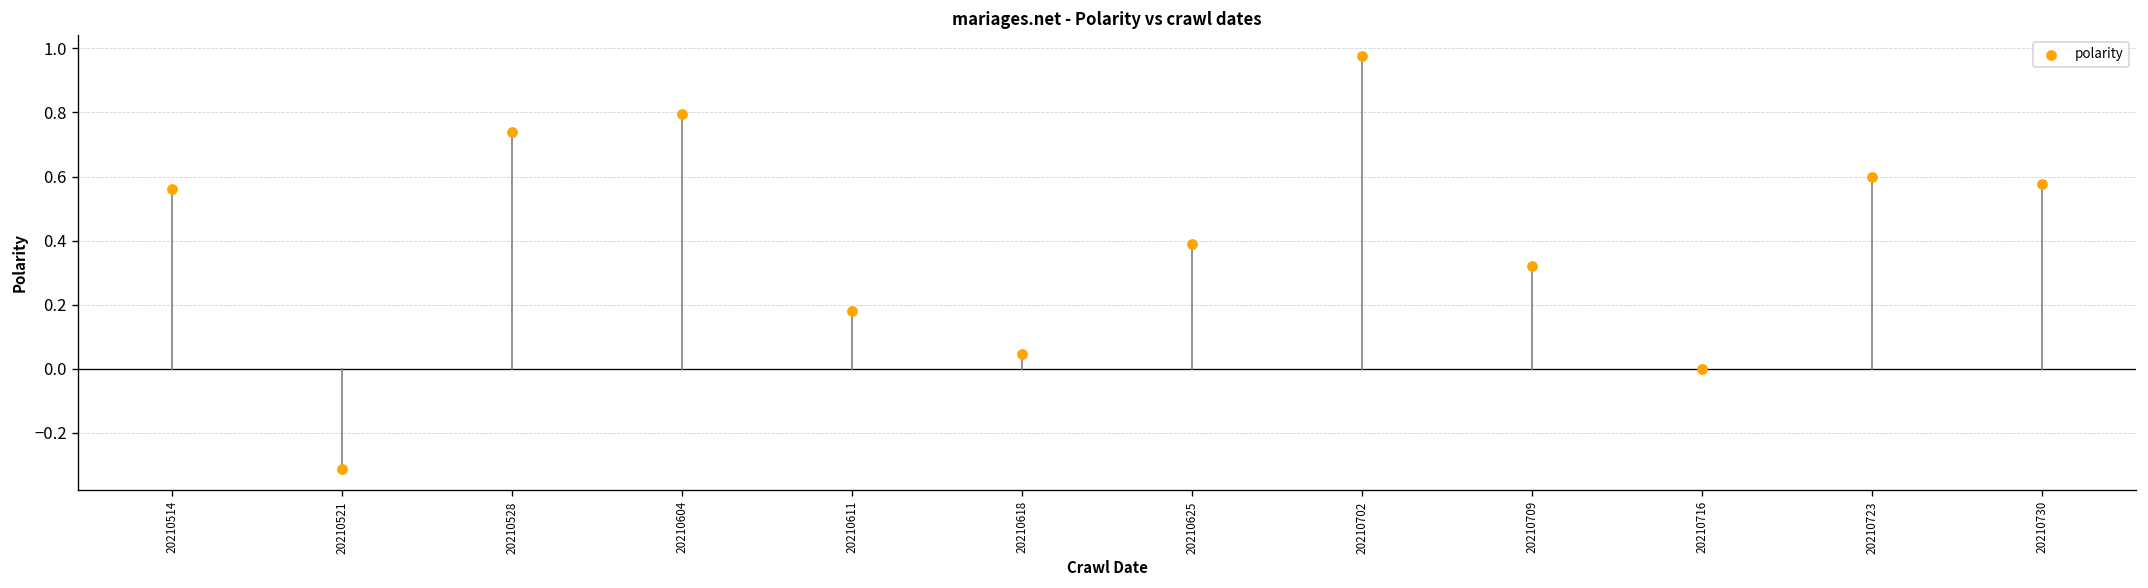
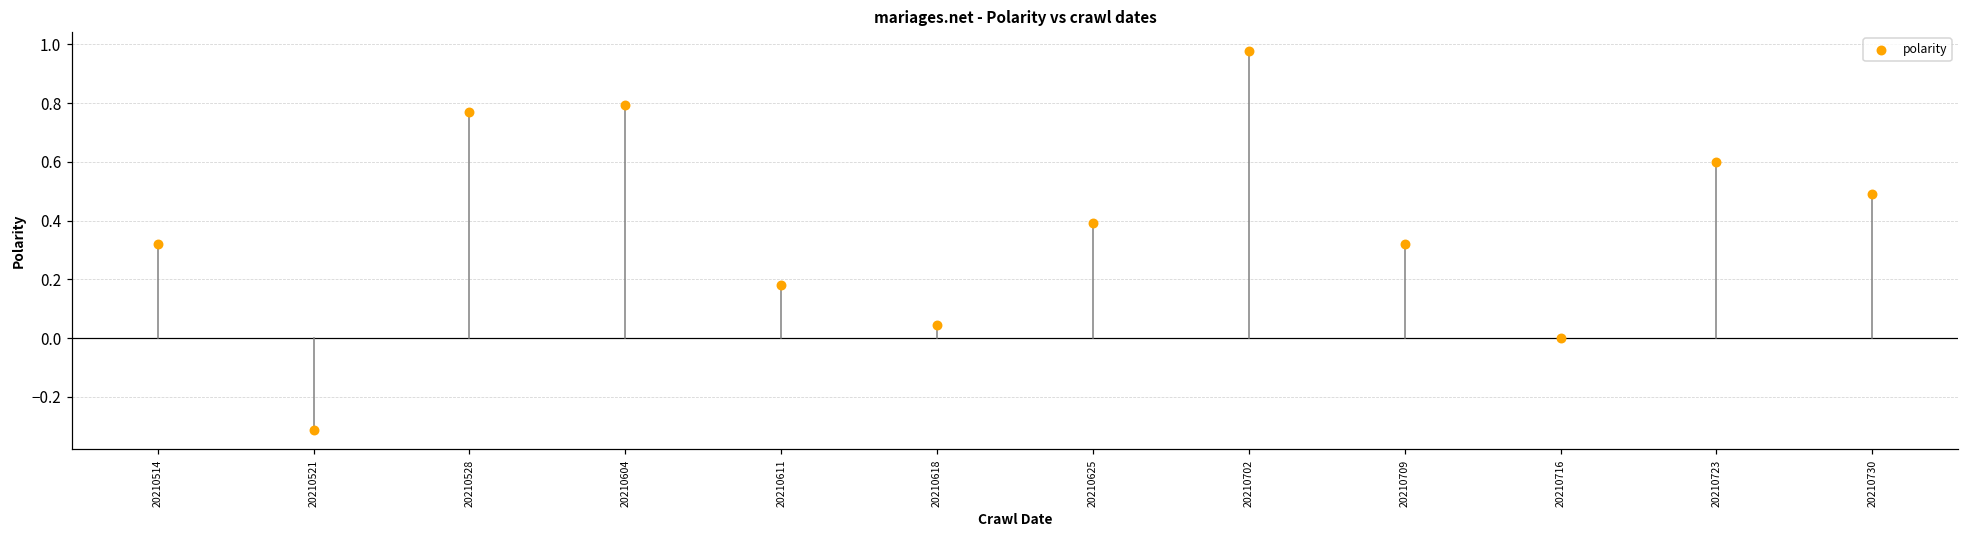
polarity, 20210514: 0.56 -> 0.32
polarity, 20210528: 0.74 -> 0.77
polarity, 20210730: 0.58 -> 0.49
